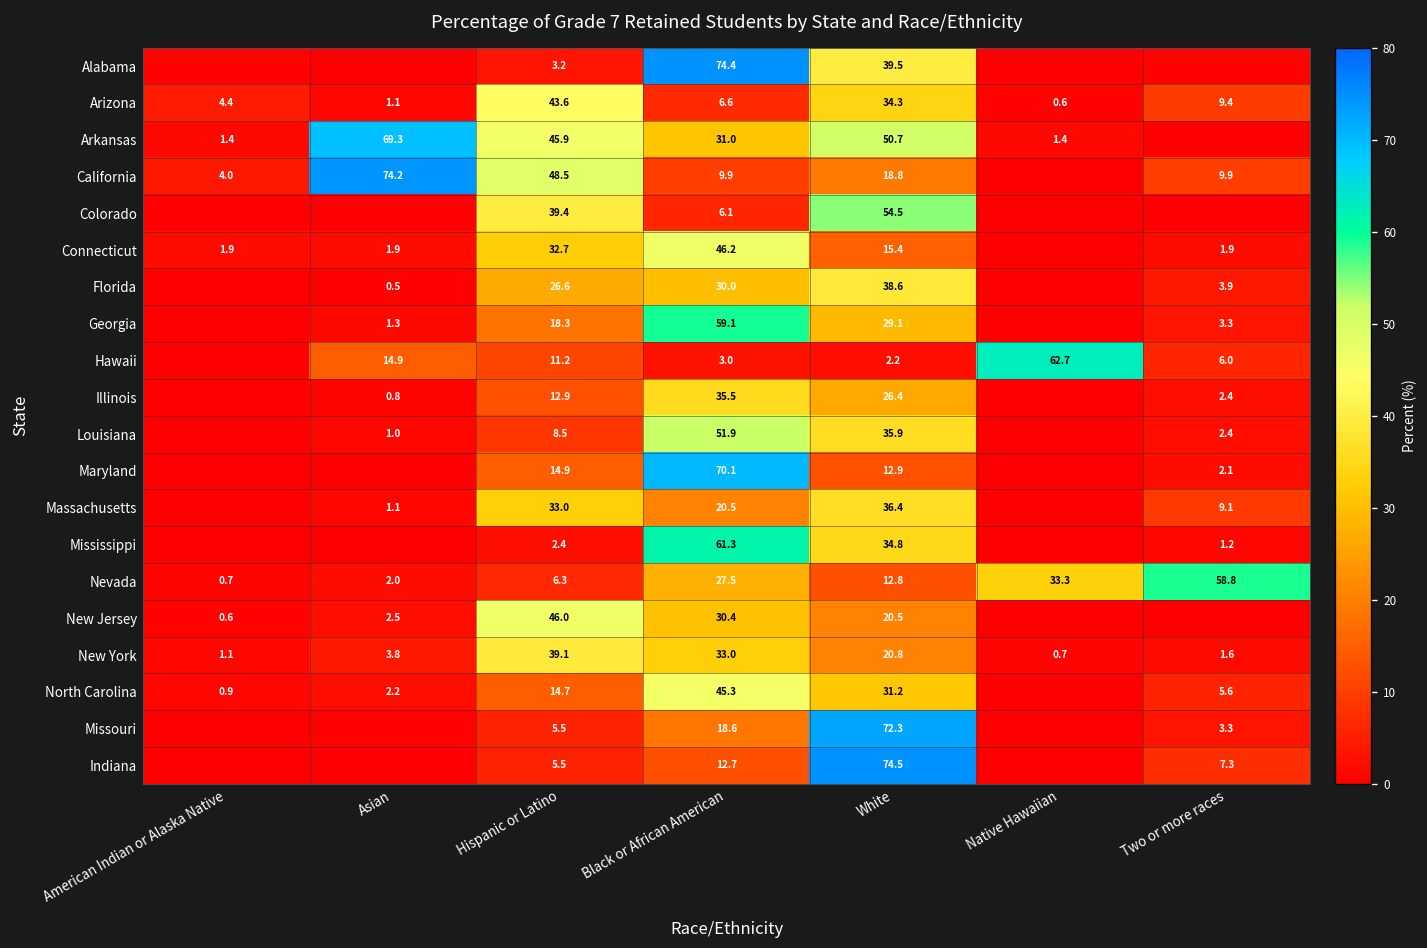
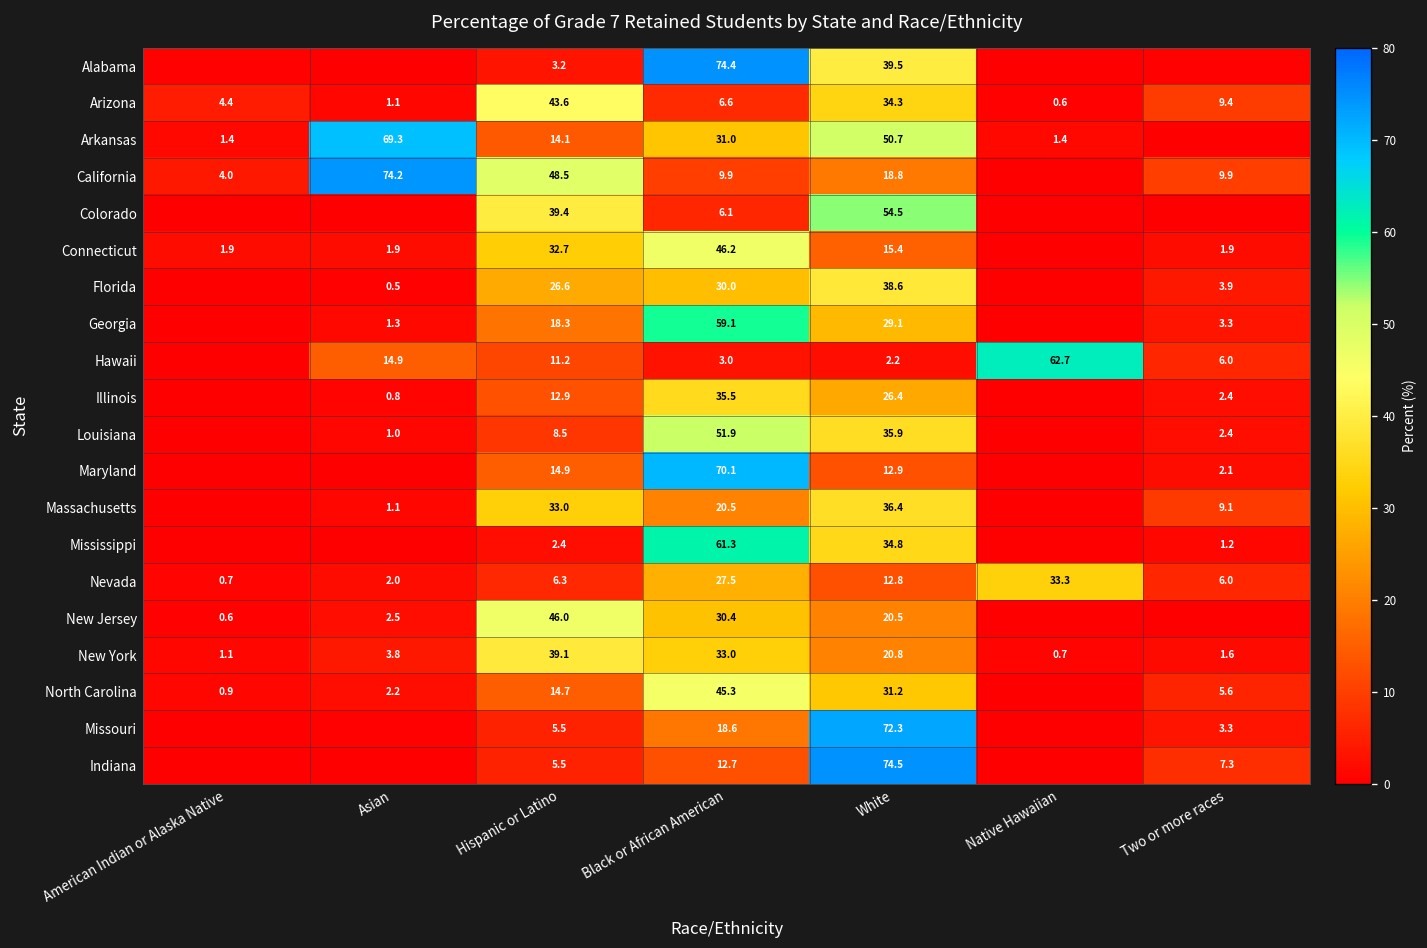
Arkansas, Hispanic or Latino: 45.9 -> 14.1
Nevada, Two or more races: 58.8 -> 6.0
